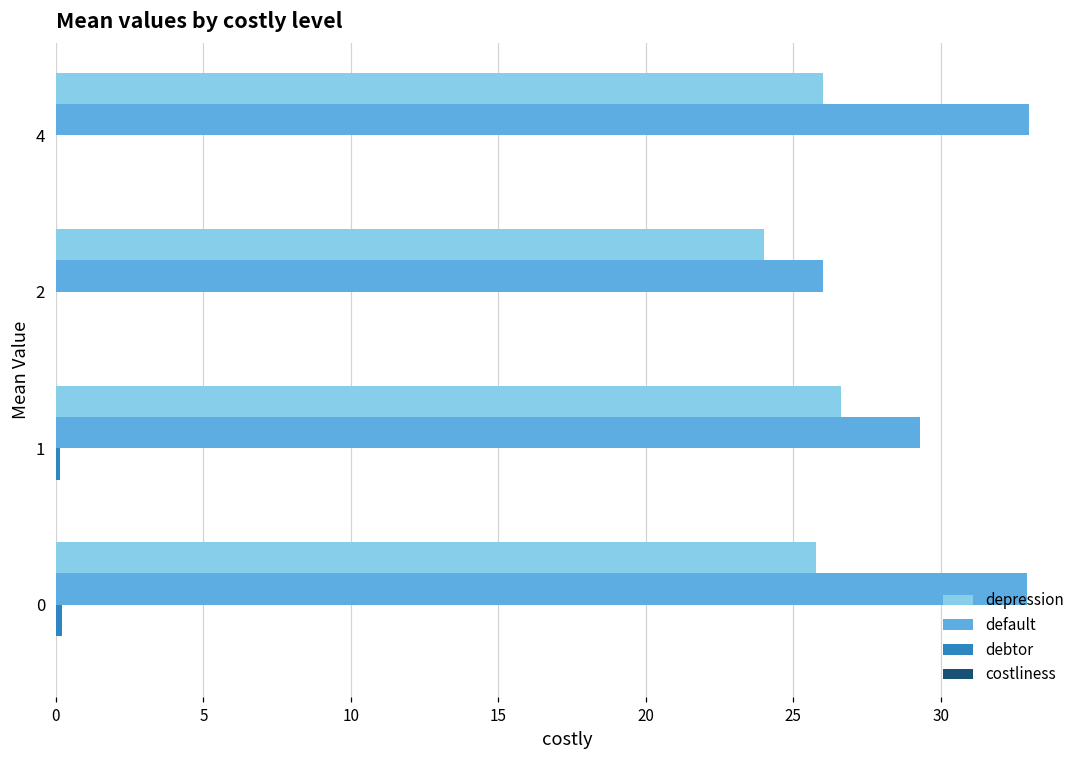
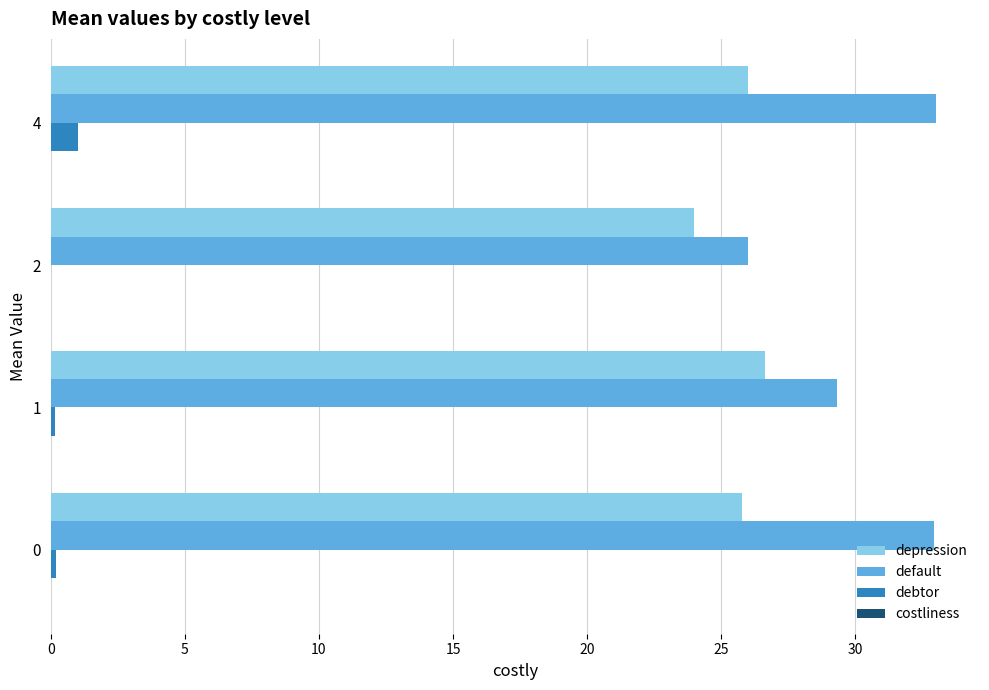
debtor, 4: 0 -> 1
